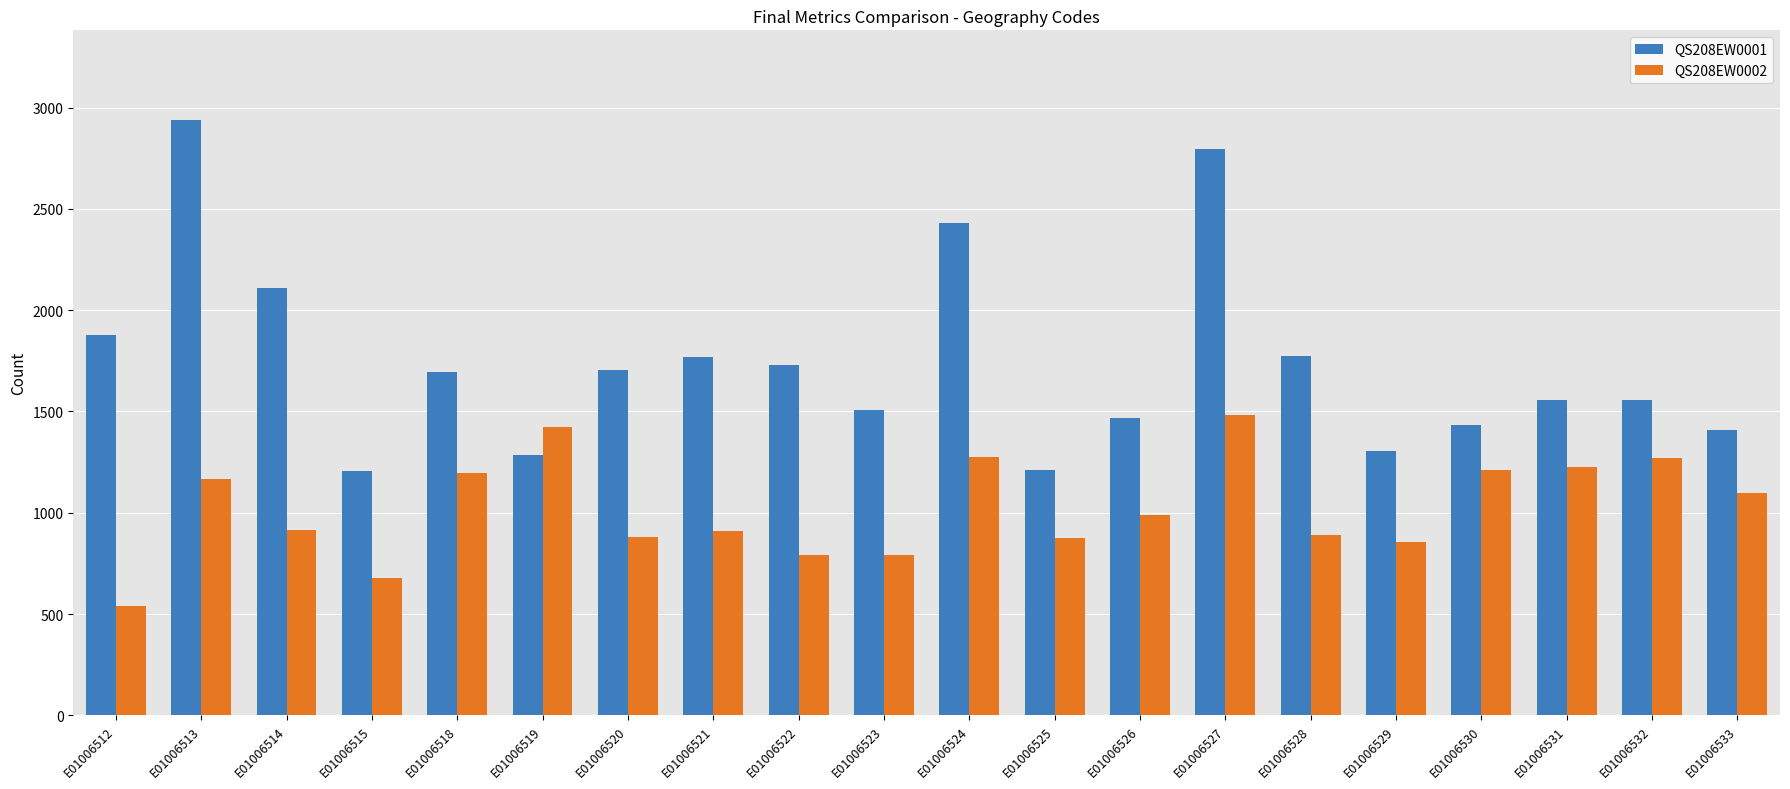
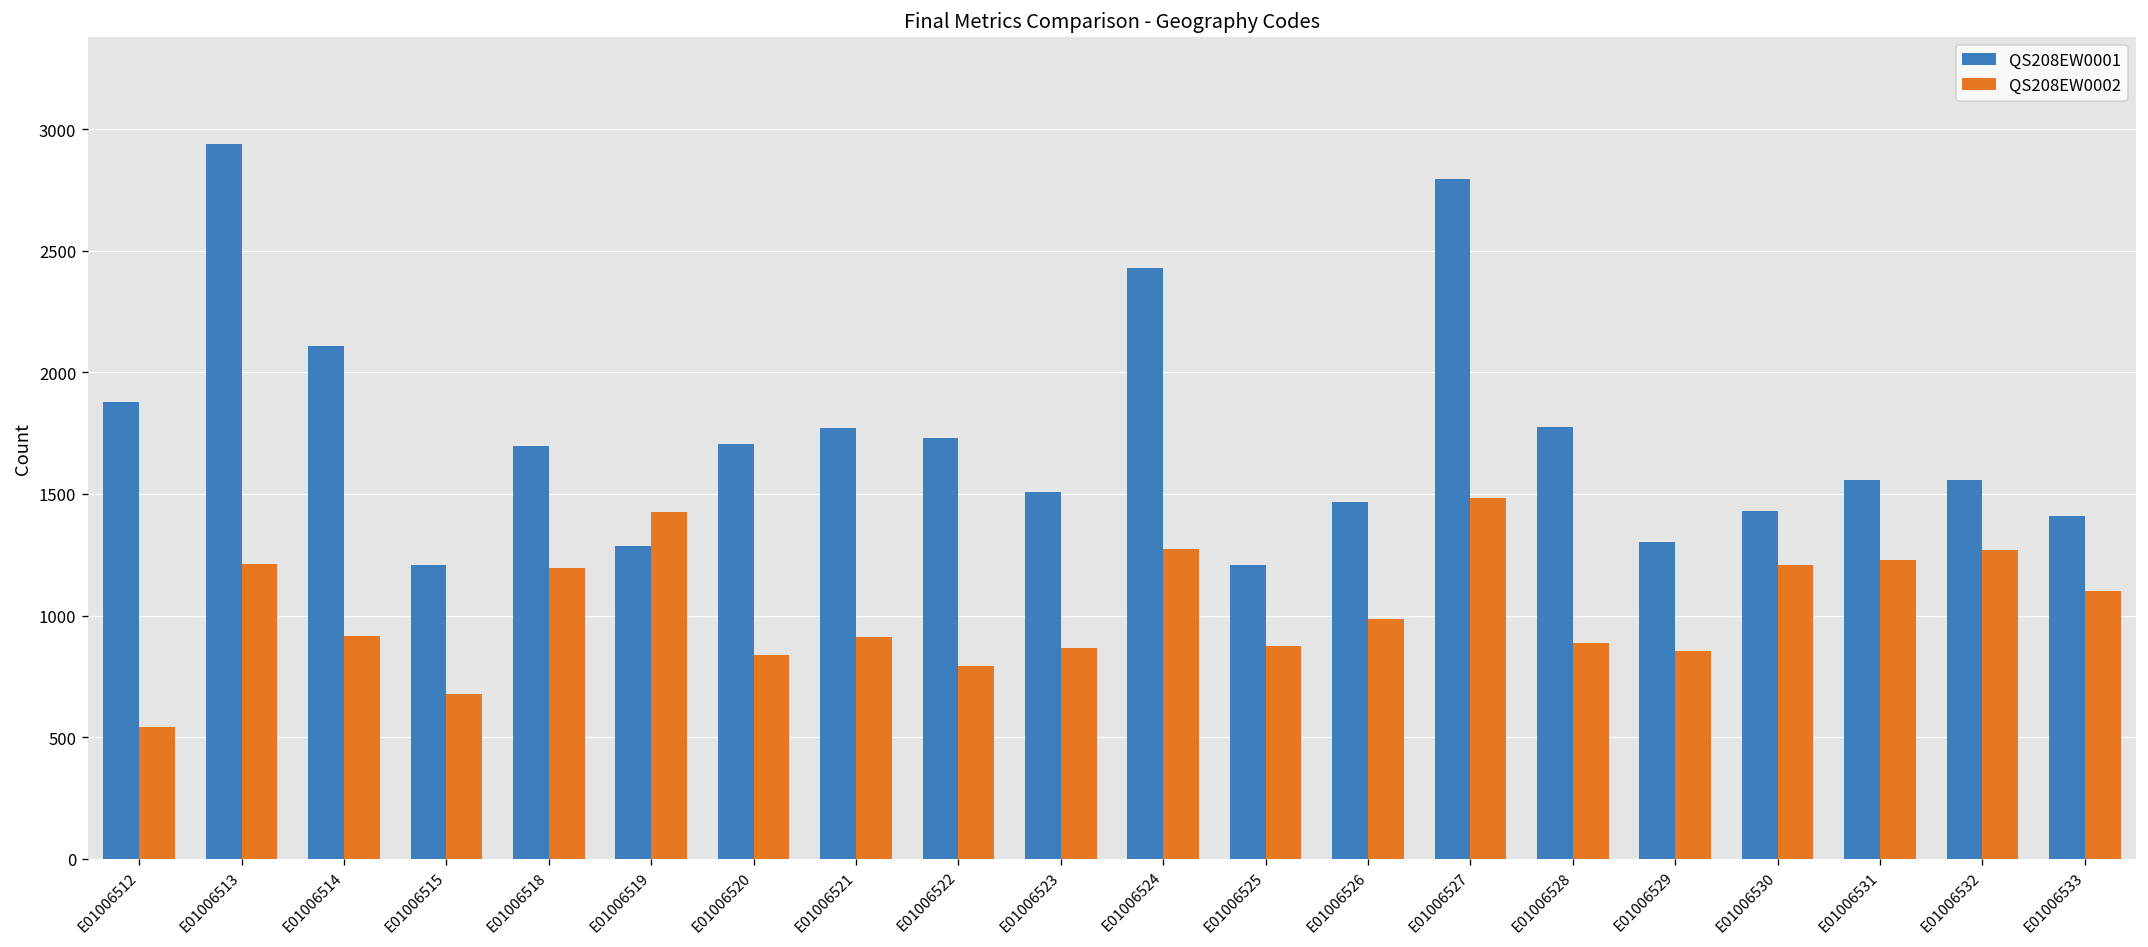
QS208EW0002, E01006513: 1170 -> 1210
QS208EW0002, E01006520: 880 -> 840
QS208EW0002, E01006523: 790 -> 870
